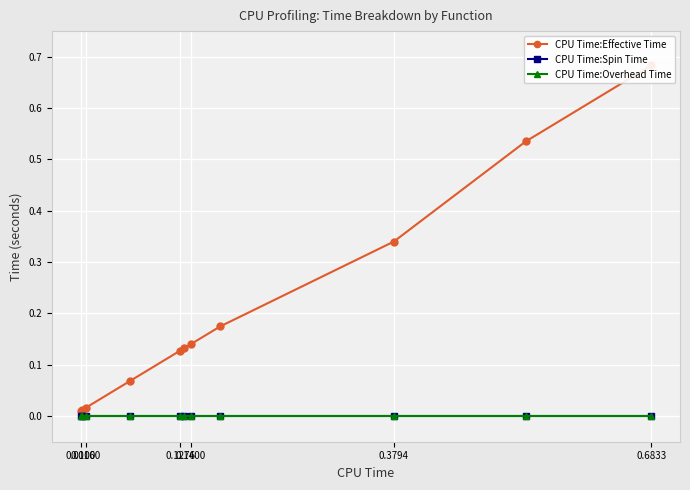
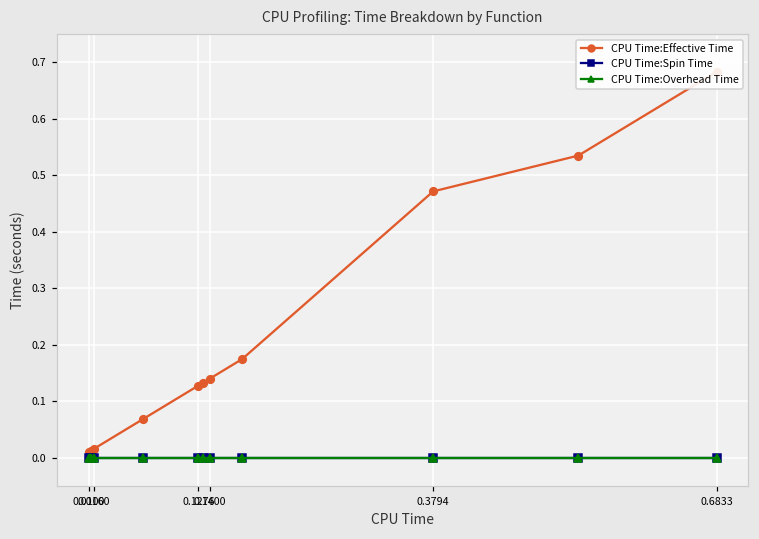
CPU Time:Effective Time, 0.3794: 0.34 -> 0.47
